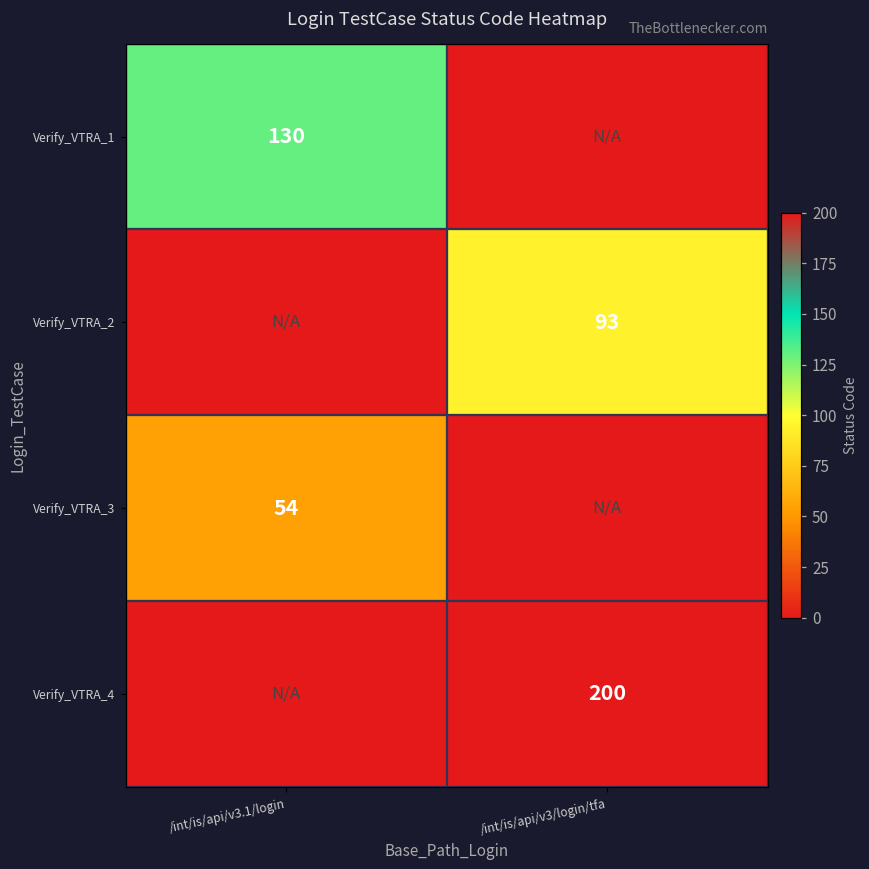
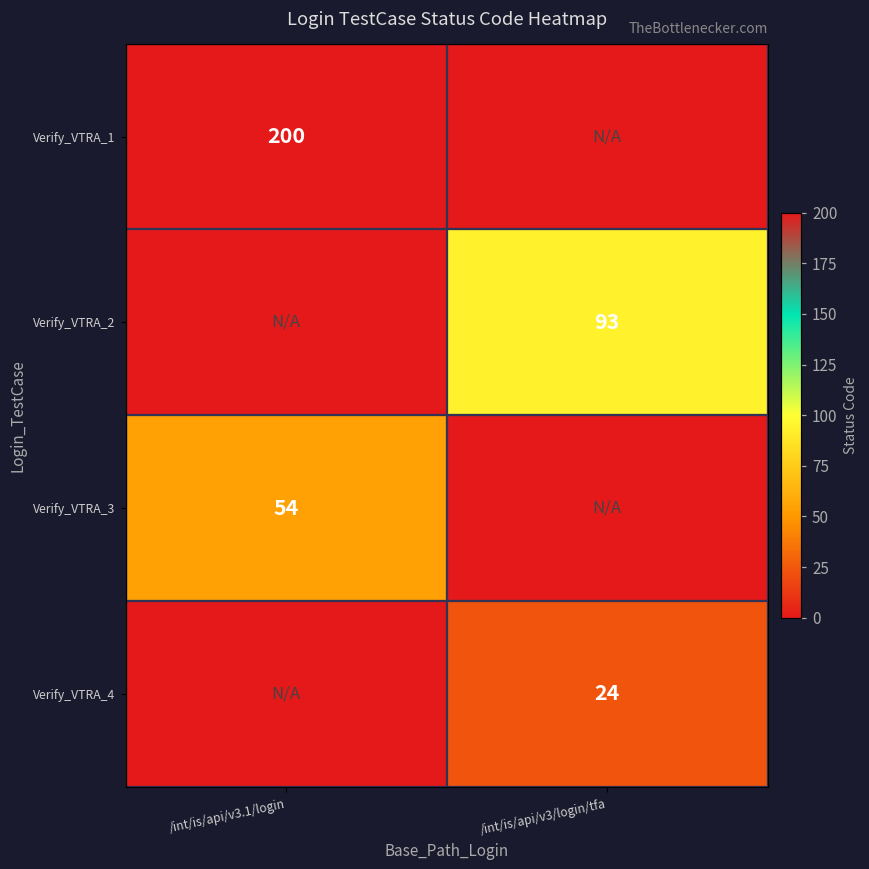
Verify_VTRA_1, /int/is/api/v3.1/login: 130 -> 200
Verify_VTRA_4, /int/is/api/v3/login/tfa: 200 -> 24
